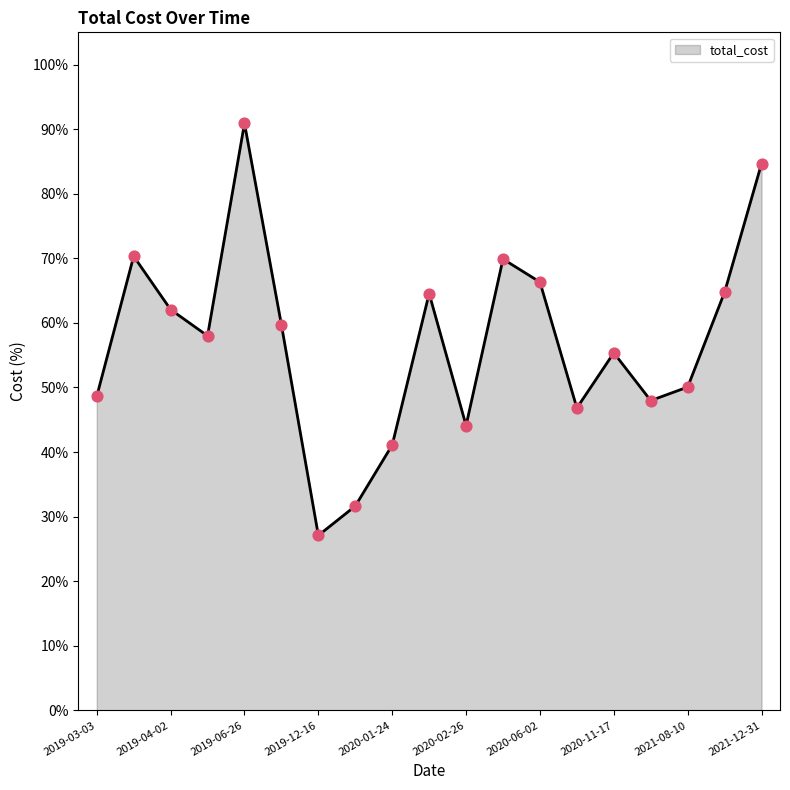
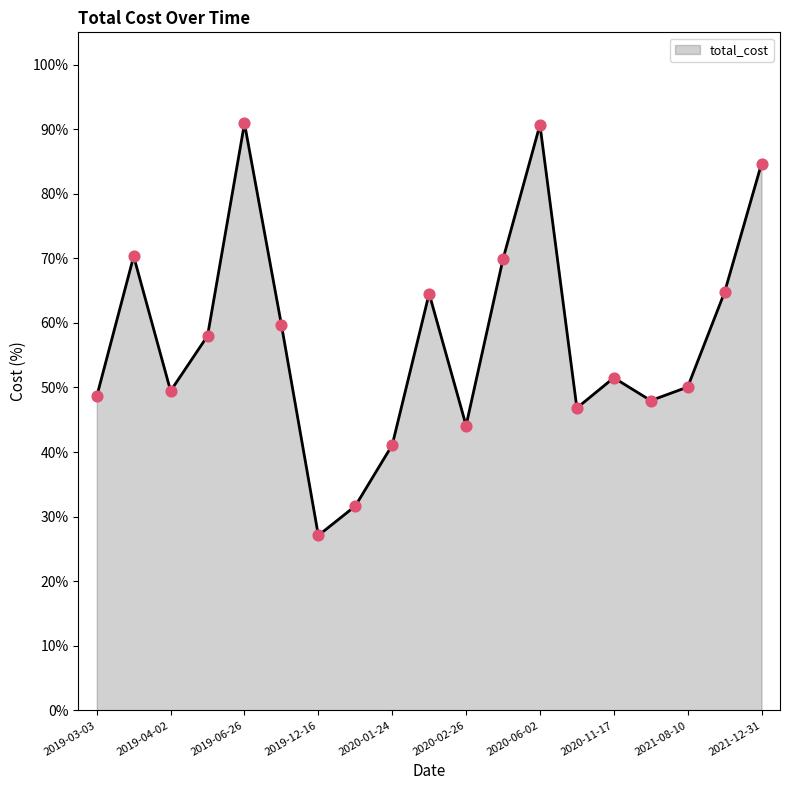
2019-04-02: 62% -> 49%
2020-06-02: 66% -> 91%
2020-11-17: 55% -> 52%
